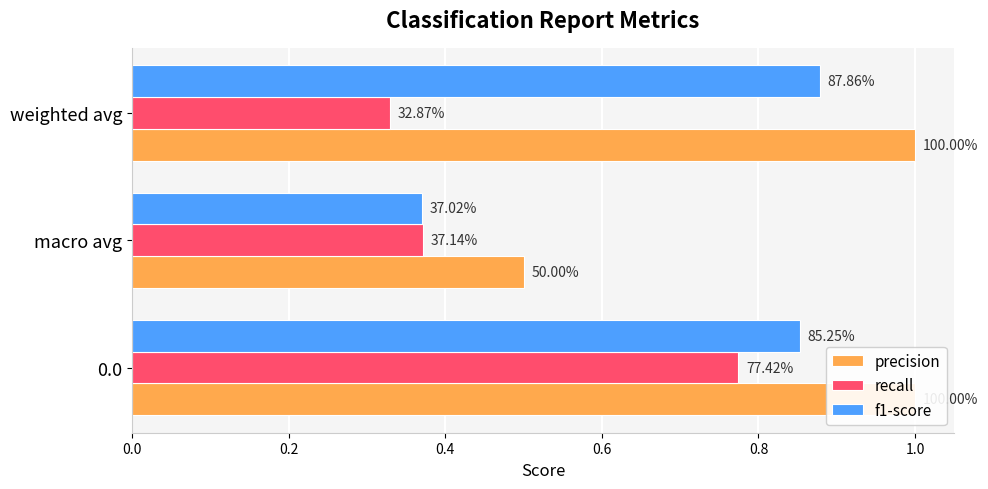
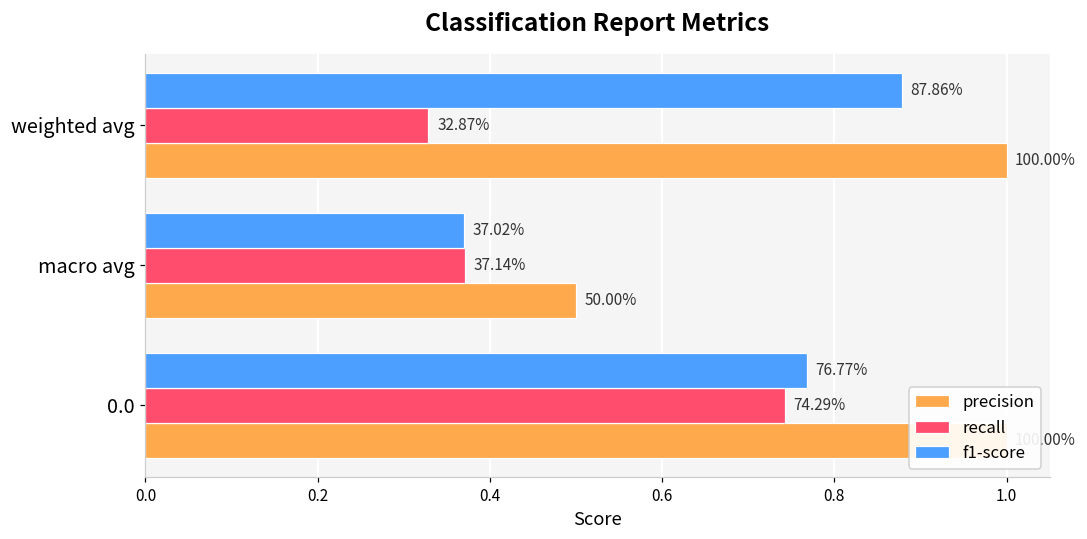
f1-score, 0.0: 85.25% -> 76.77%
recall, 0.0: 77.42% -> 74.29%
